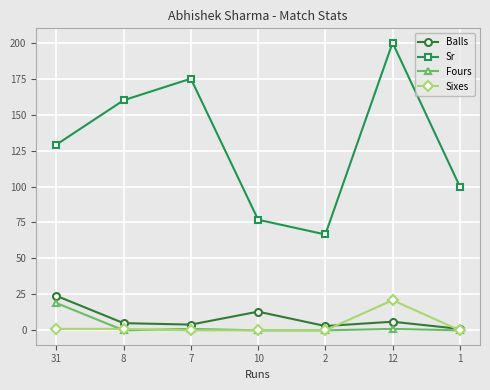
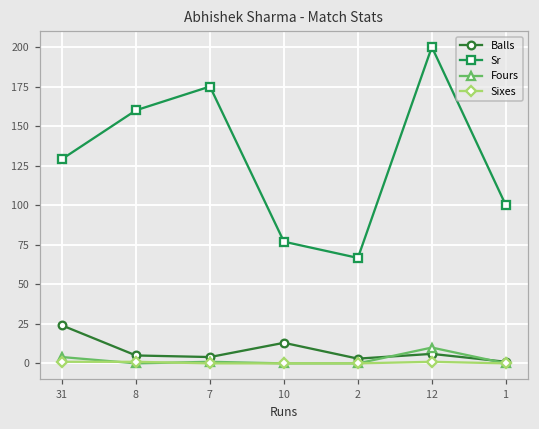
Fours, 31: 19 -> 4
Fours, 12: 1 -> 10
Sixes, 12: 21 -> 1
